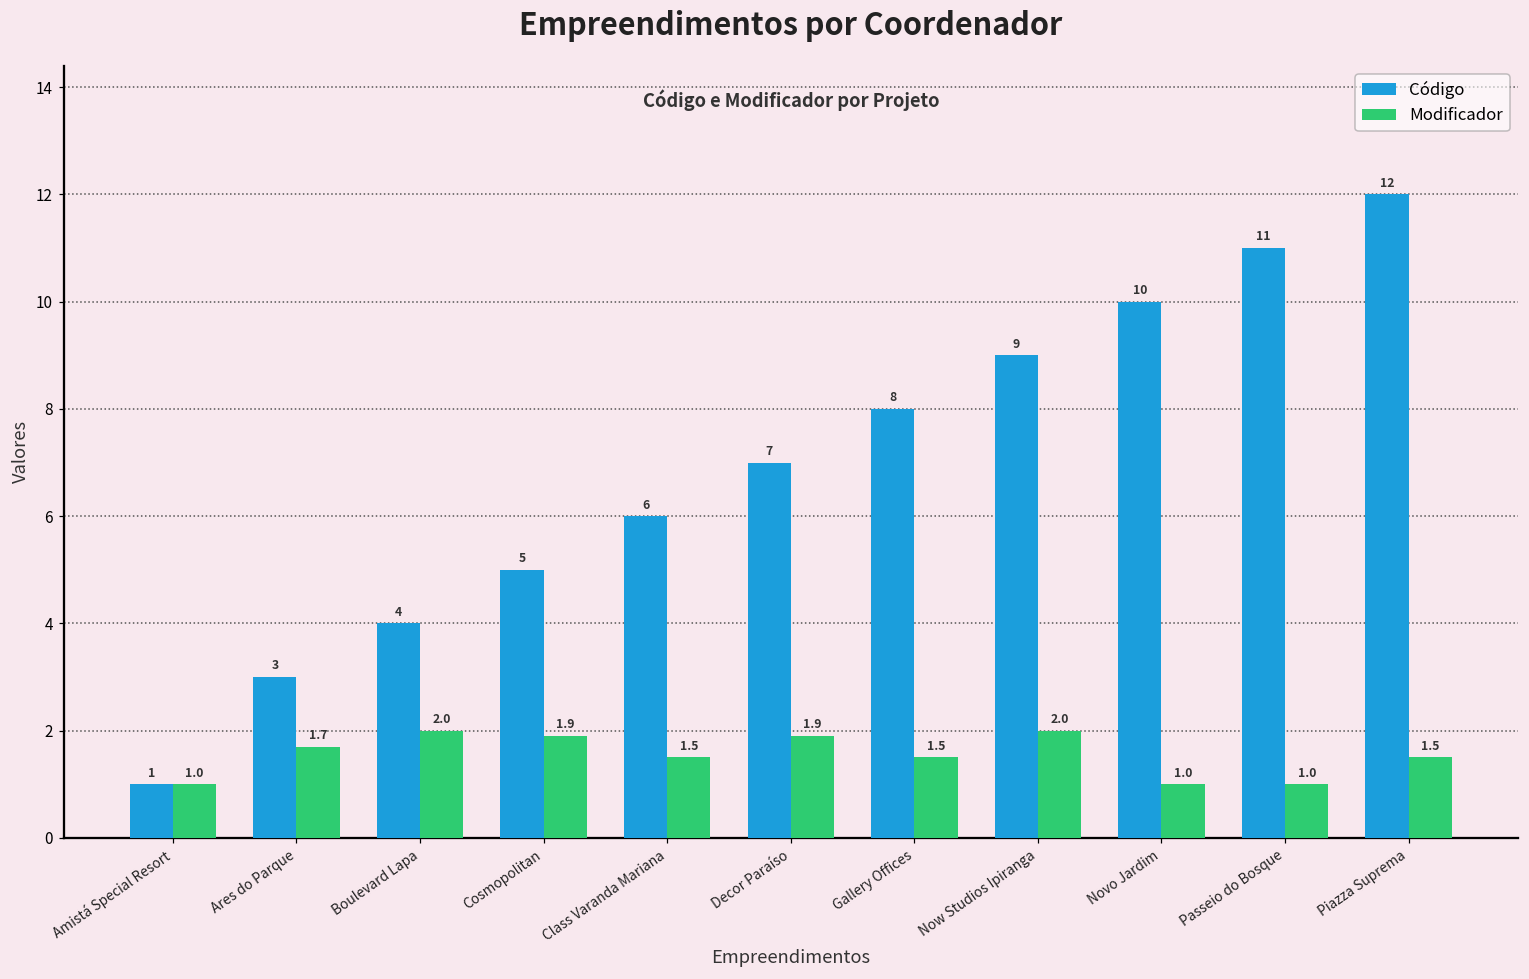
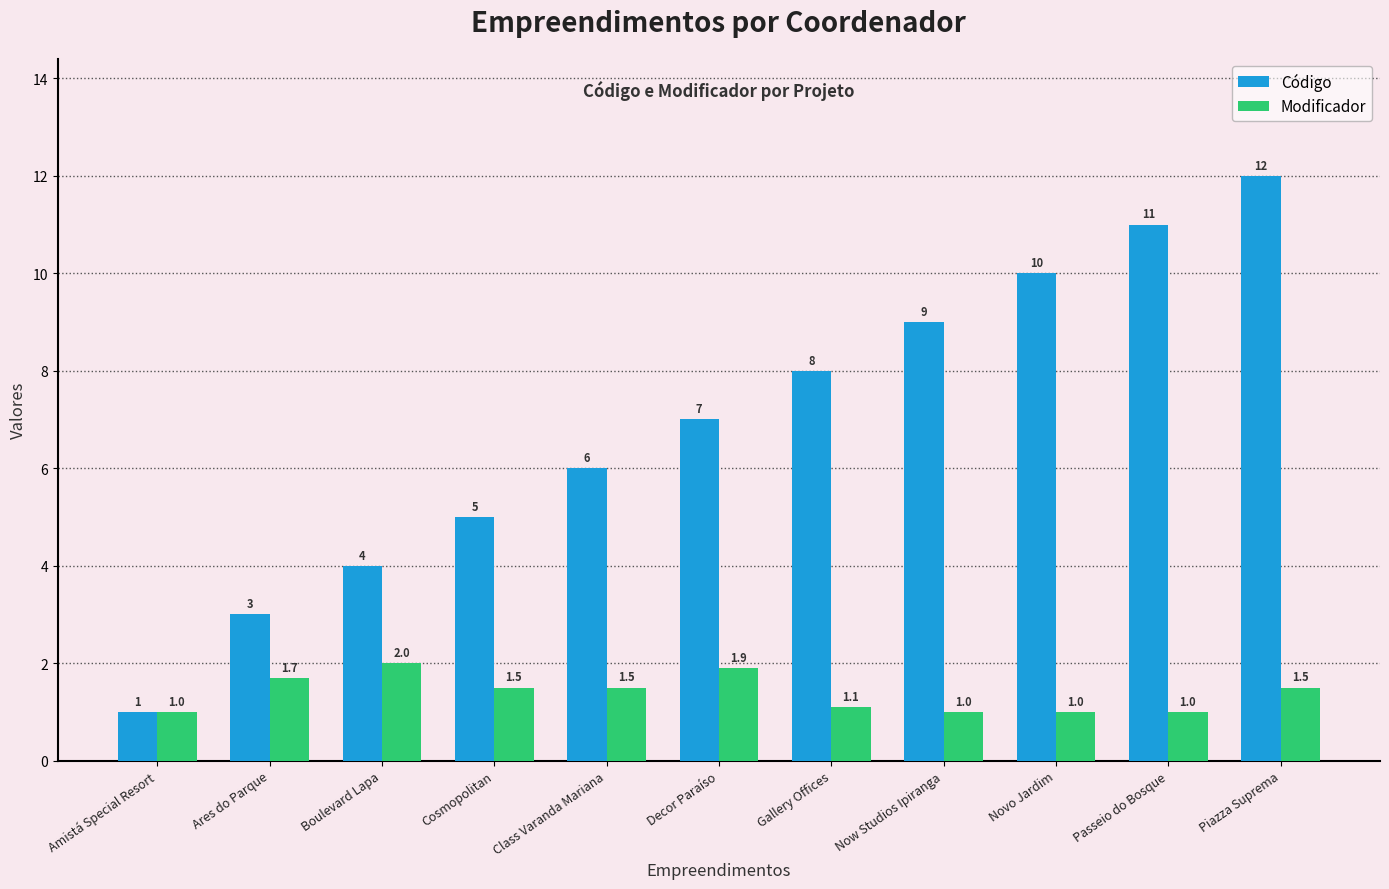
Modificador, Cosmopolitan: 1.9 -> 1.5
Modificador, Gallery Offices: 1.5 -> 1.1
Modificador, Now Studios Ipiranga: 2.0 -> 1.0
